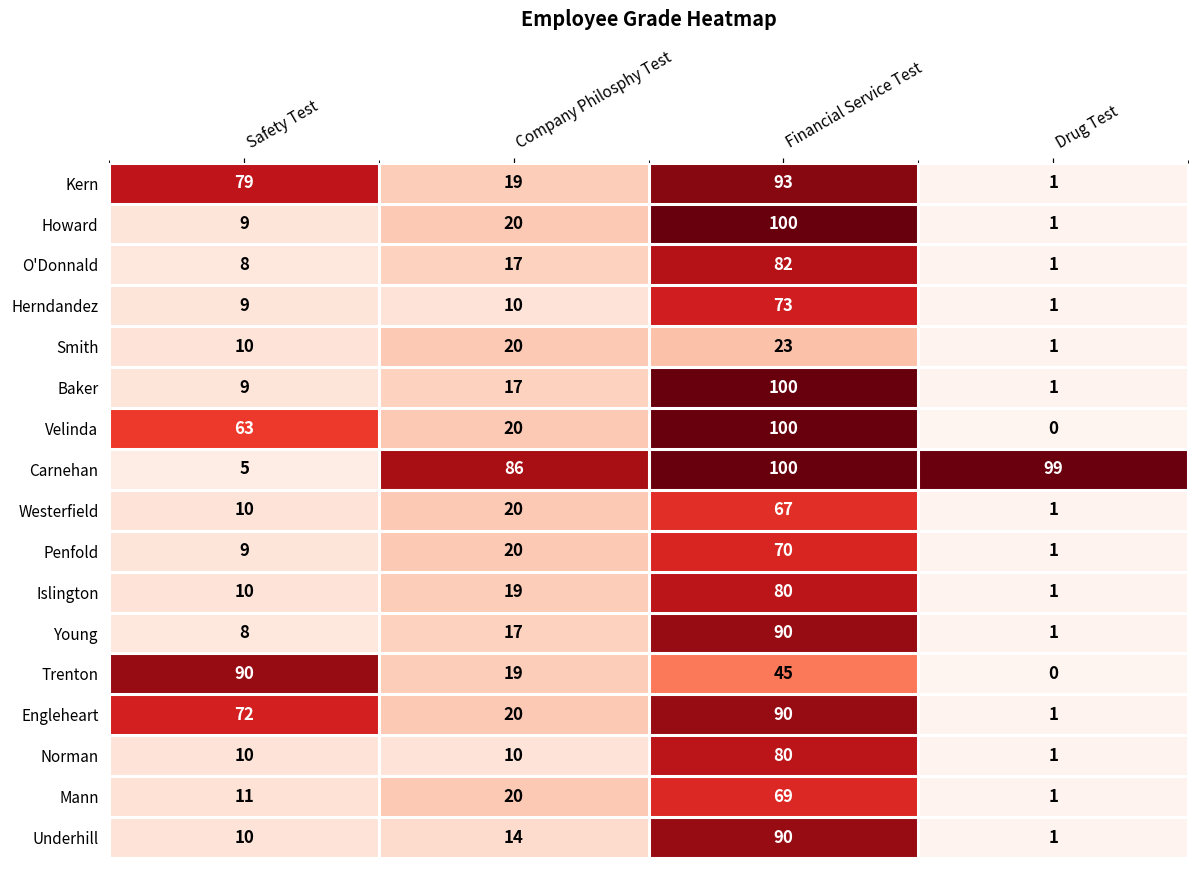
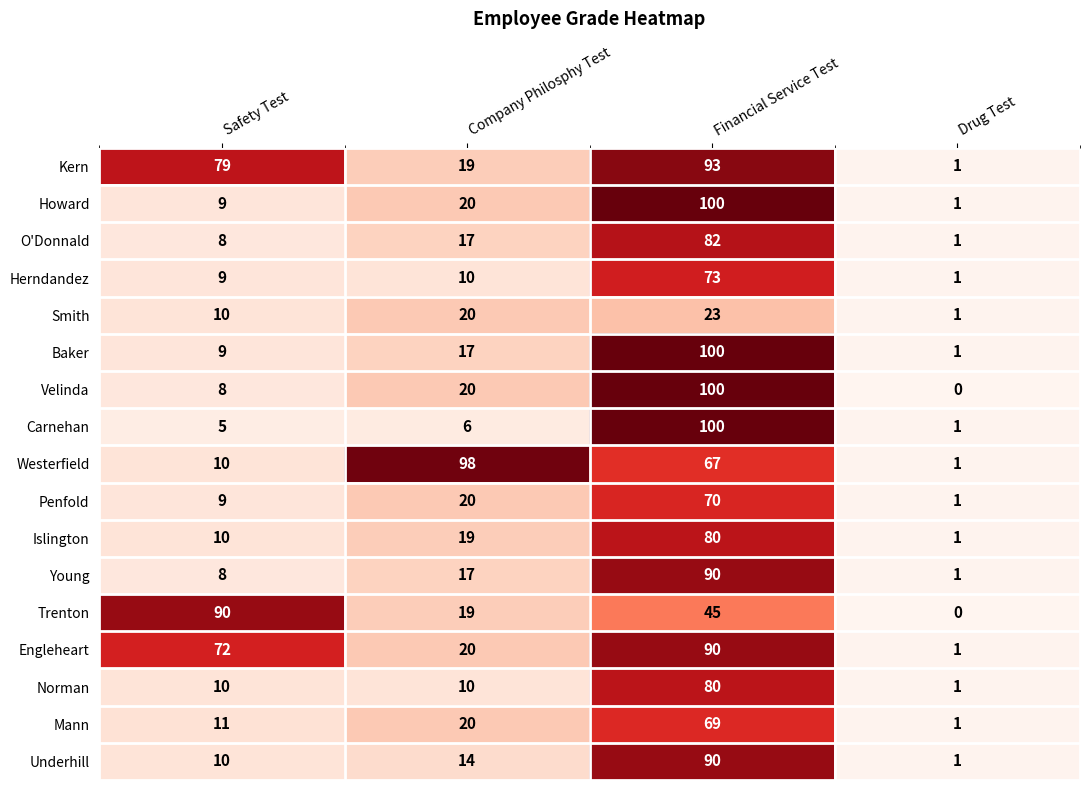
Velinda, Safety Test: 63 -> 8
Carnehan, Company Philosphy Test: 86 -> 6
Carnehan, Drug Test: 99 -> 1
Westerfield, Company Philosphy Test: 20 -> 98
